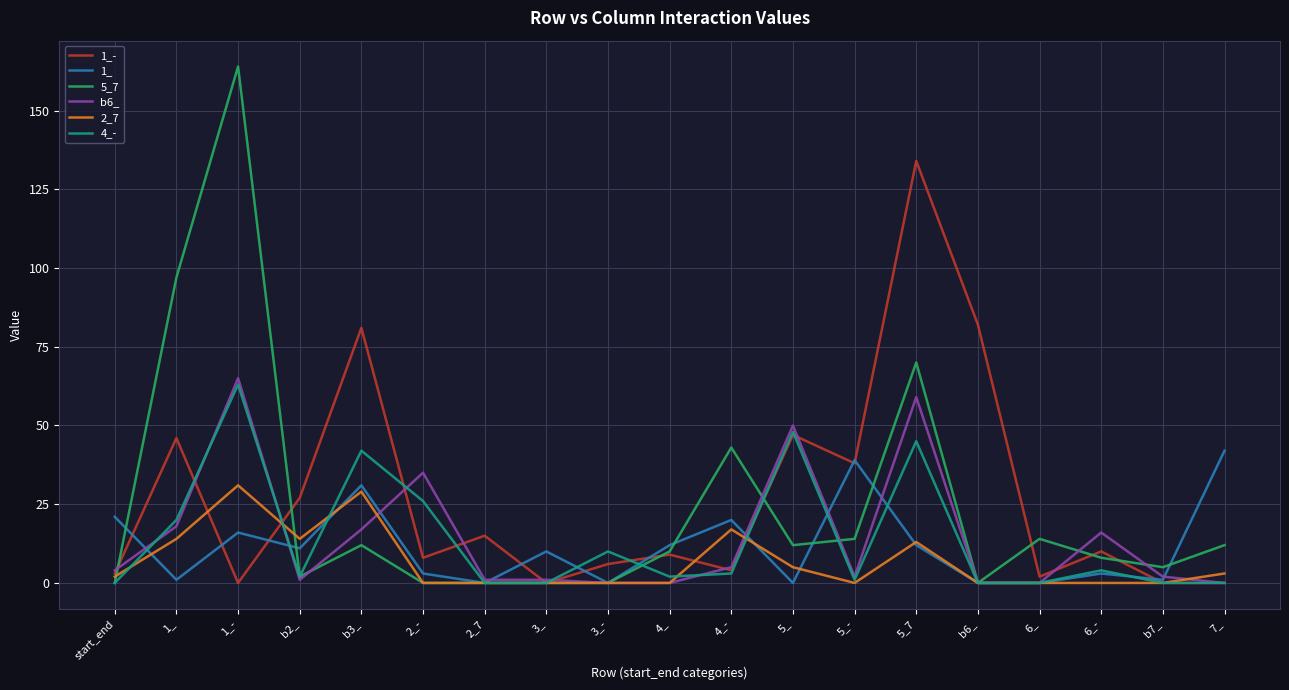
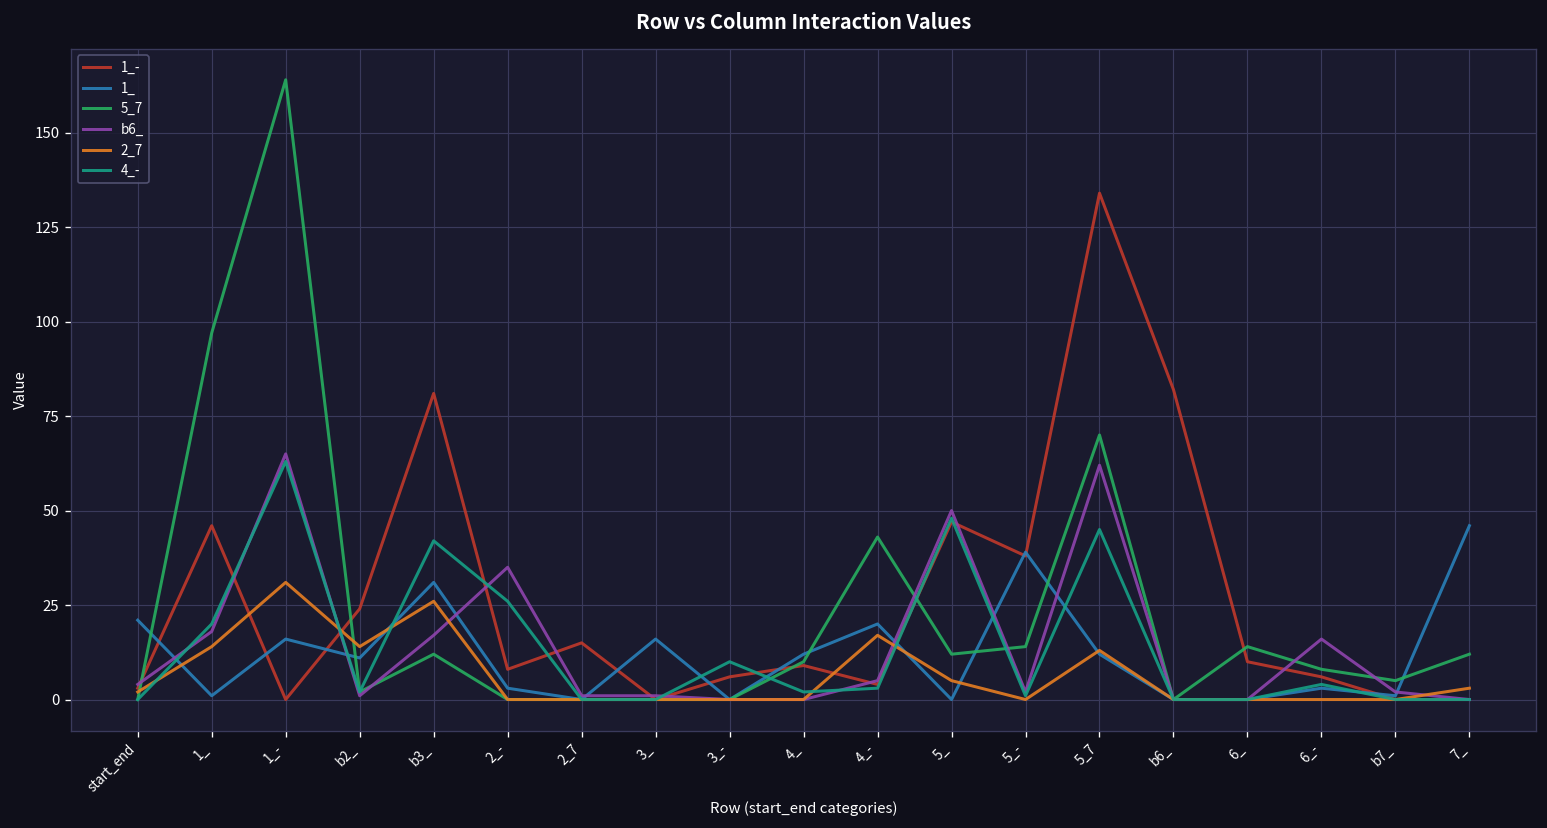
1_-, b2_: 27 -> 24
2_7, b3_: 29 -> 26
1_, 3_: 10 -> 16
b6_, 5_7: 59 -> 62
1_-, 6_: 2 -> 10
1_-, 6_-: 10 -> 6
1_, 7_: 42 -> 46
